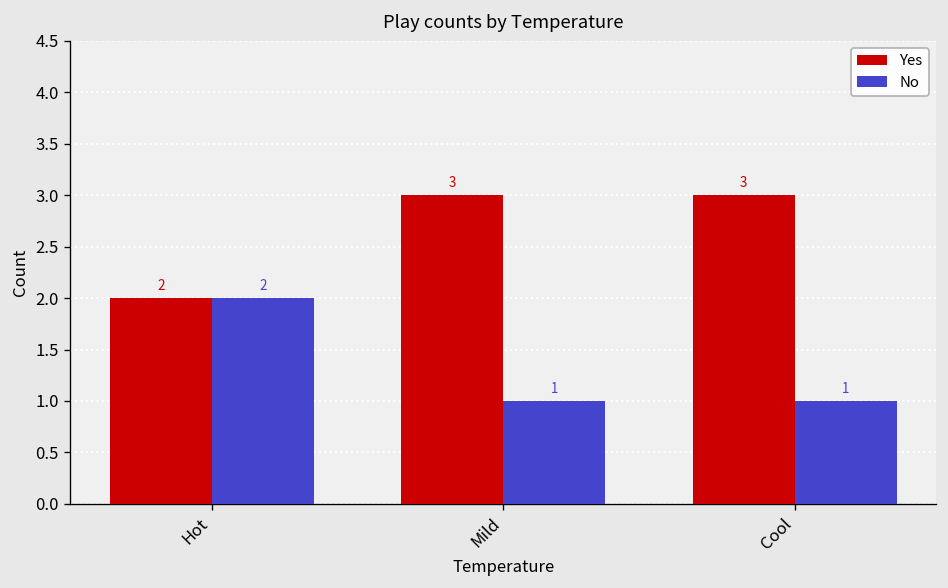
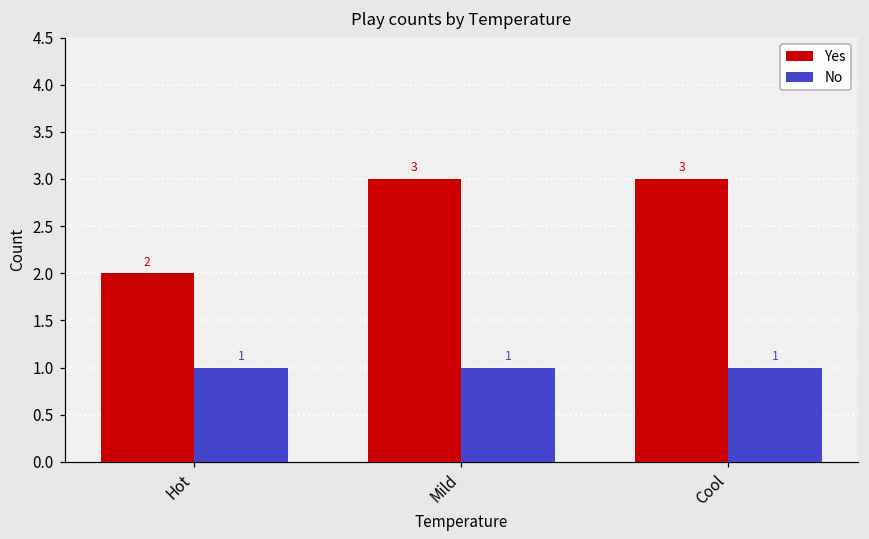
No, Hot: 2 -> 1
